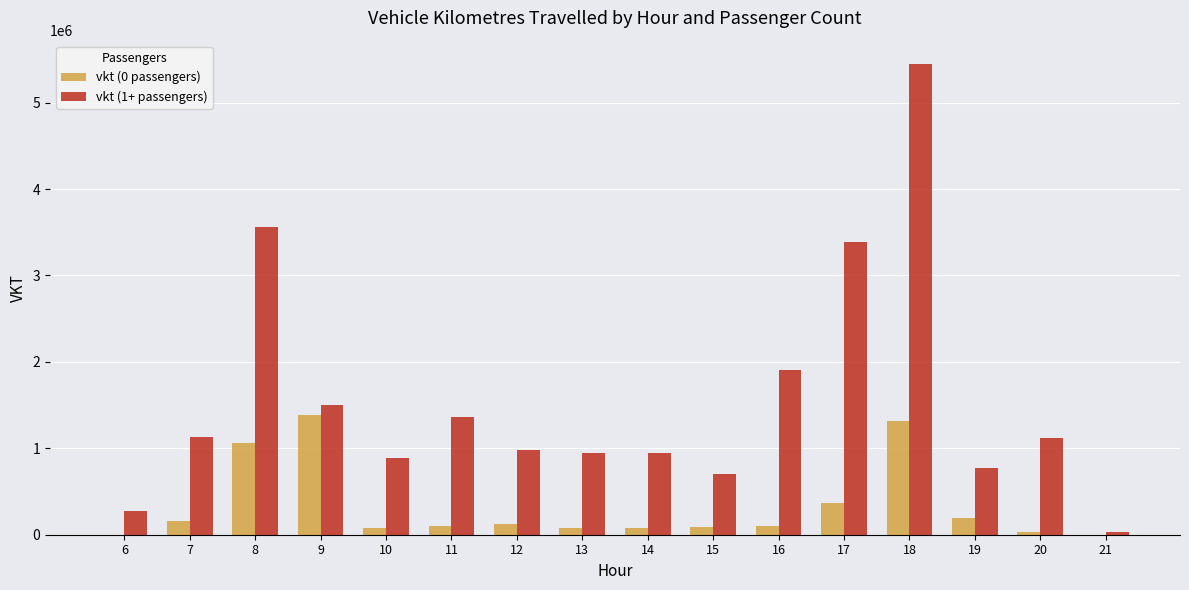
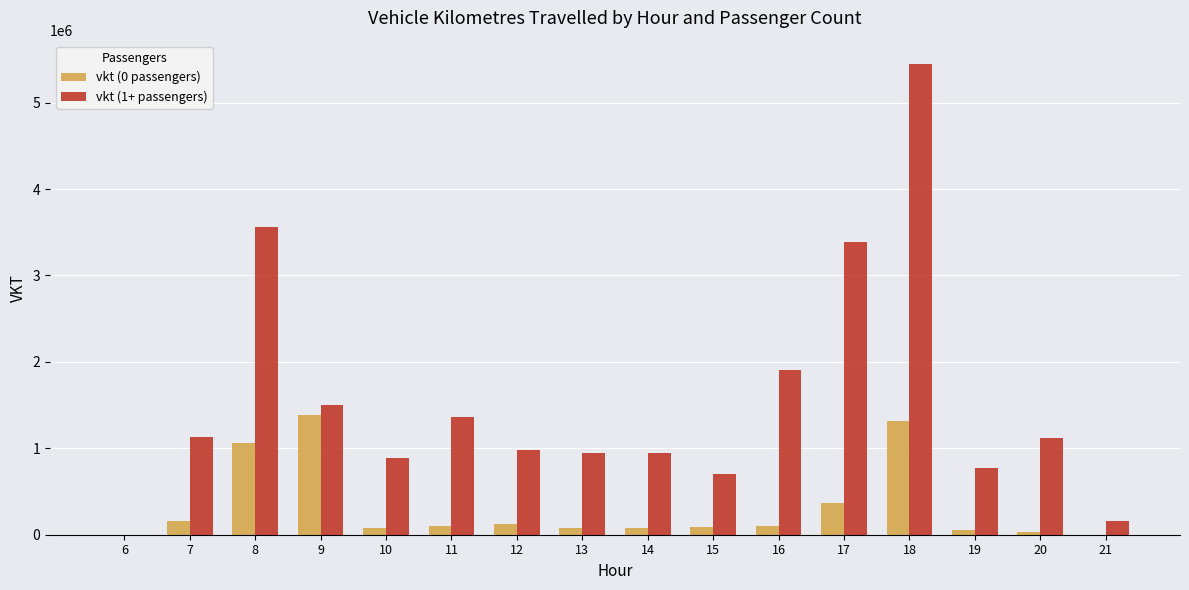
vkt (1+ passengers), 6: 300000 -> 0
vkt (0 passengers), 19: 200000 -> 100000
vkt (1+ passengers), 21: 0 -> 200000
